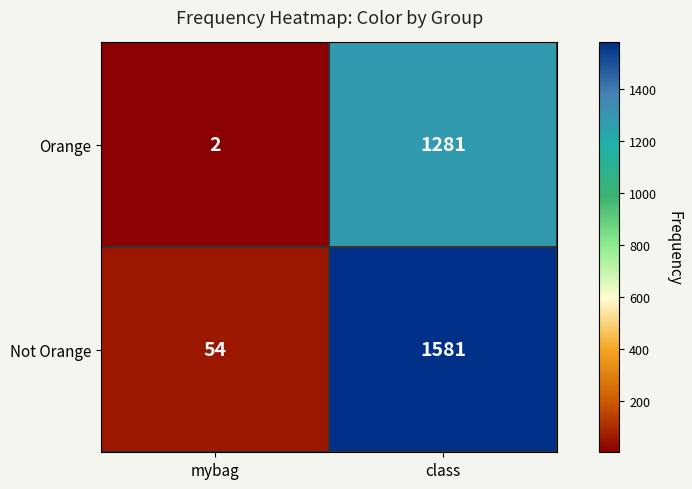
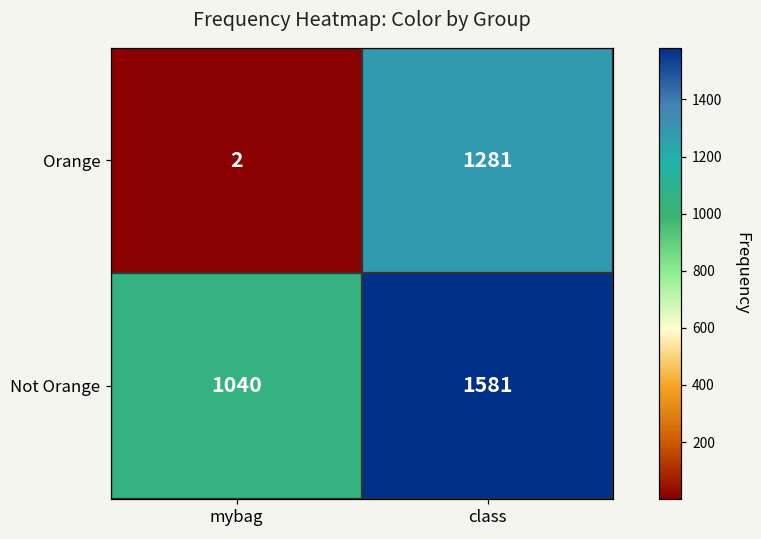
Not Orange, mybag: 54 -> 1040
